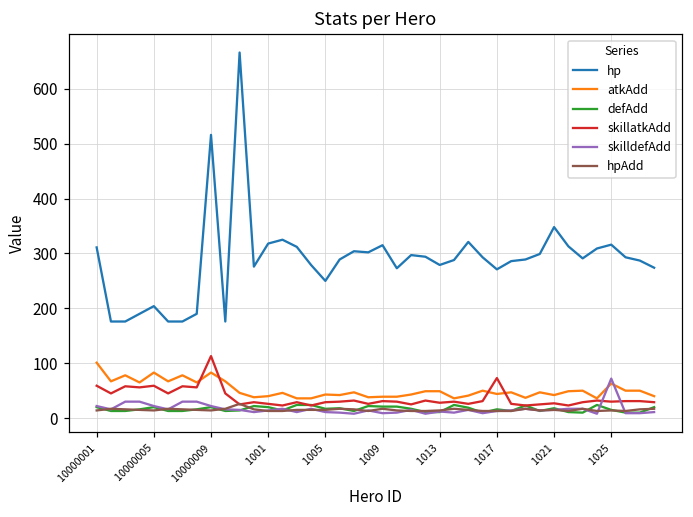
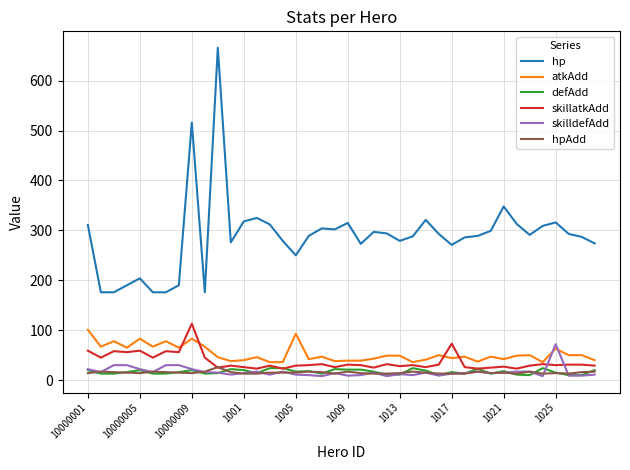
atkAdd, 1005: 40 -> 90
